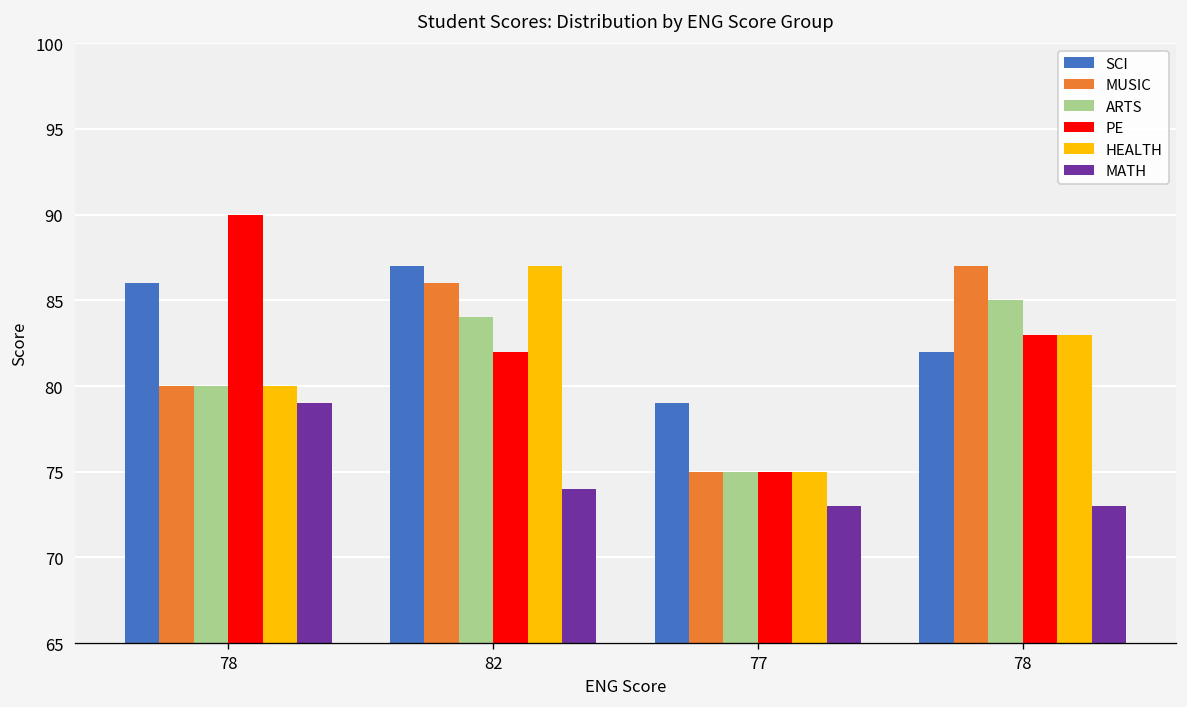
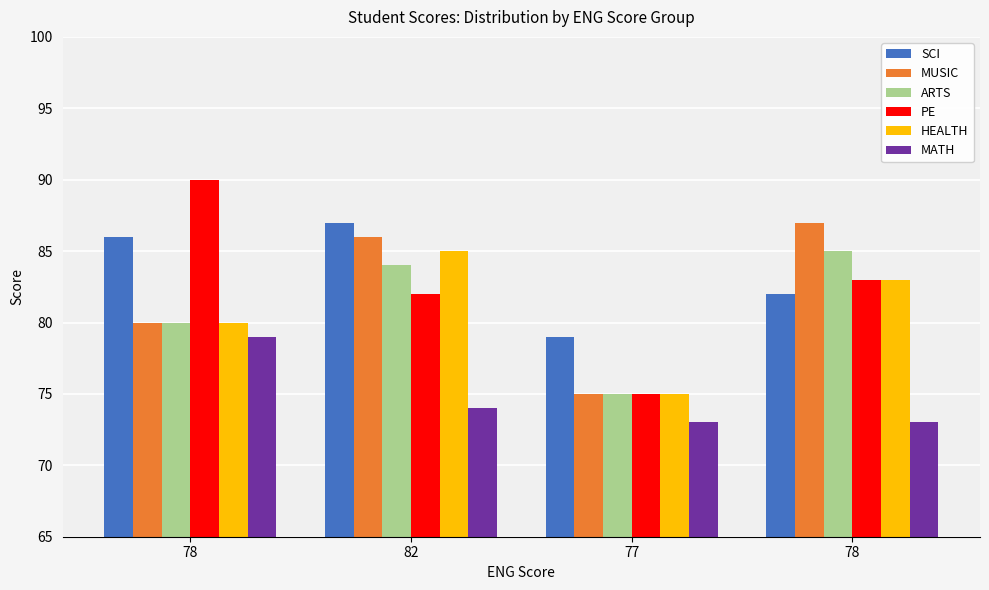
HEALTH, 82: 87 -> 85
